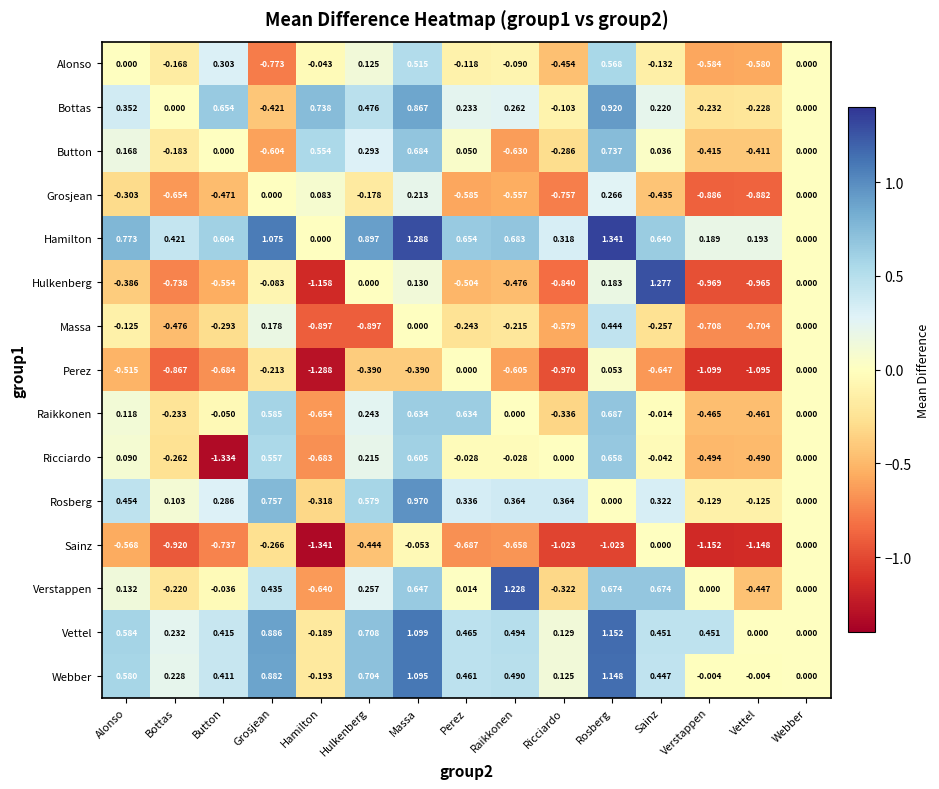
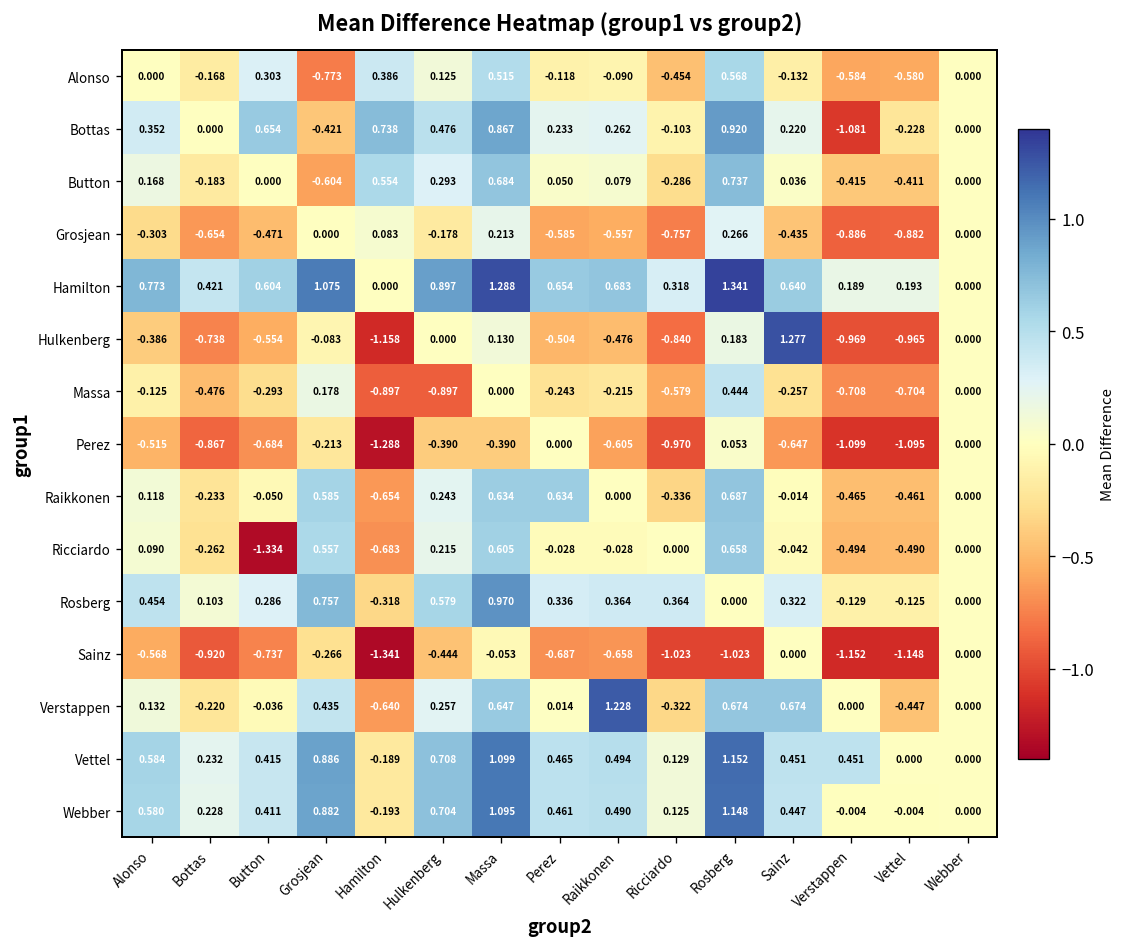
Alonso, Hamilton: -0.043 -> 0.386
Bottas, Verstappen: -0.232 -> -1.081
Button, Raikkonen: -0.630 -> 0.079
